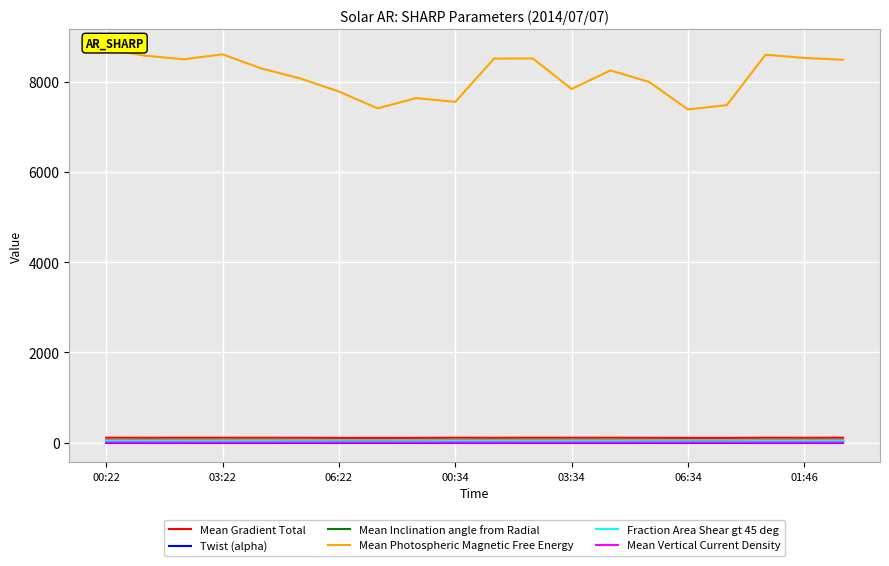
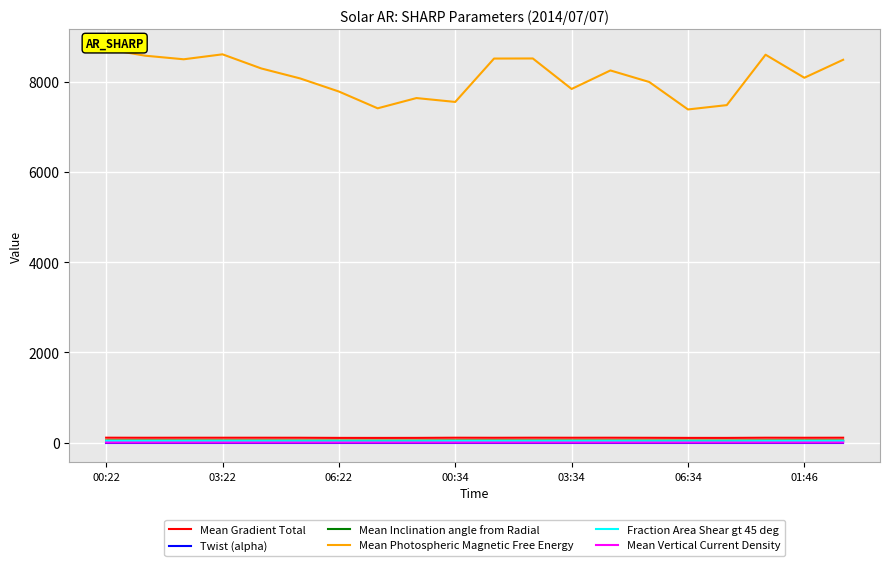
Mean Photospheric Magnetic Free Energy, 01:46: 8500 -> 8100
